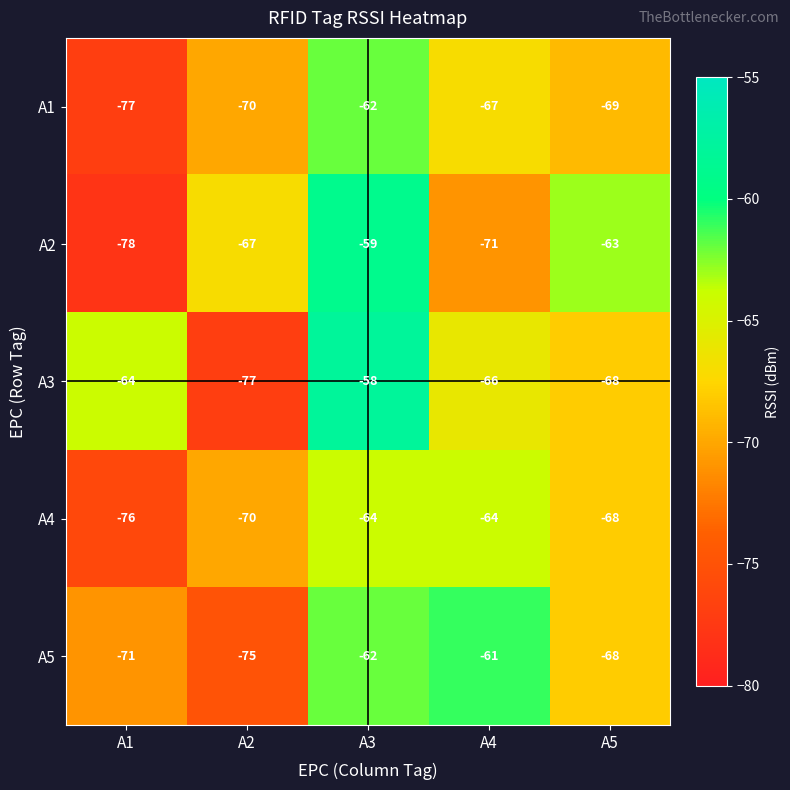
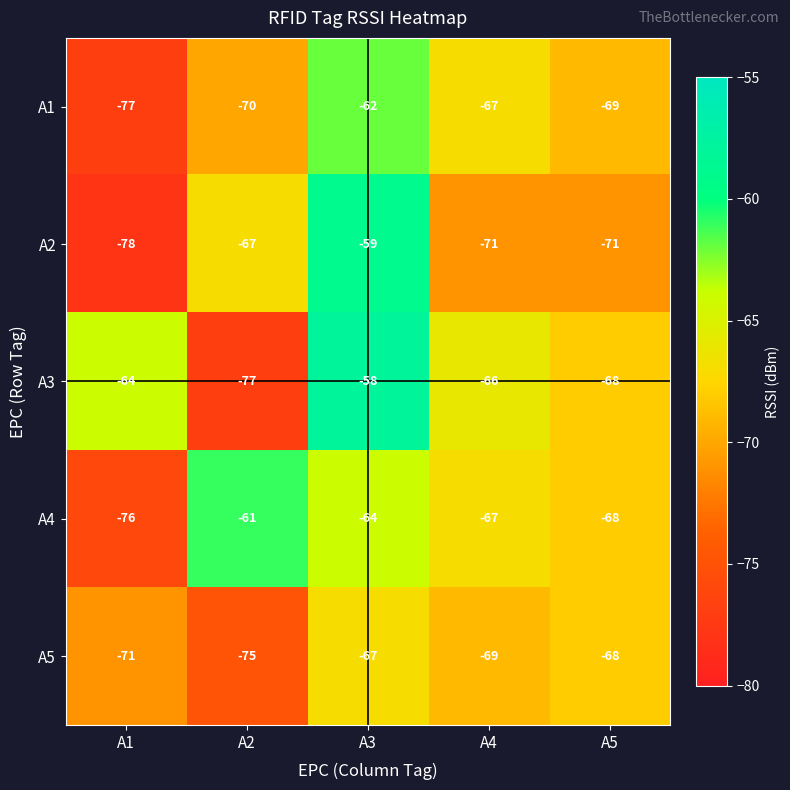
A2, A5: -63 -> -71
A4, A2: -70 -> -61
A4, A4: -64 -> -67
A5, A3: -62 -> -67
A5, A4: -61 -> -69
